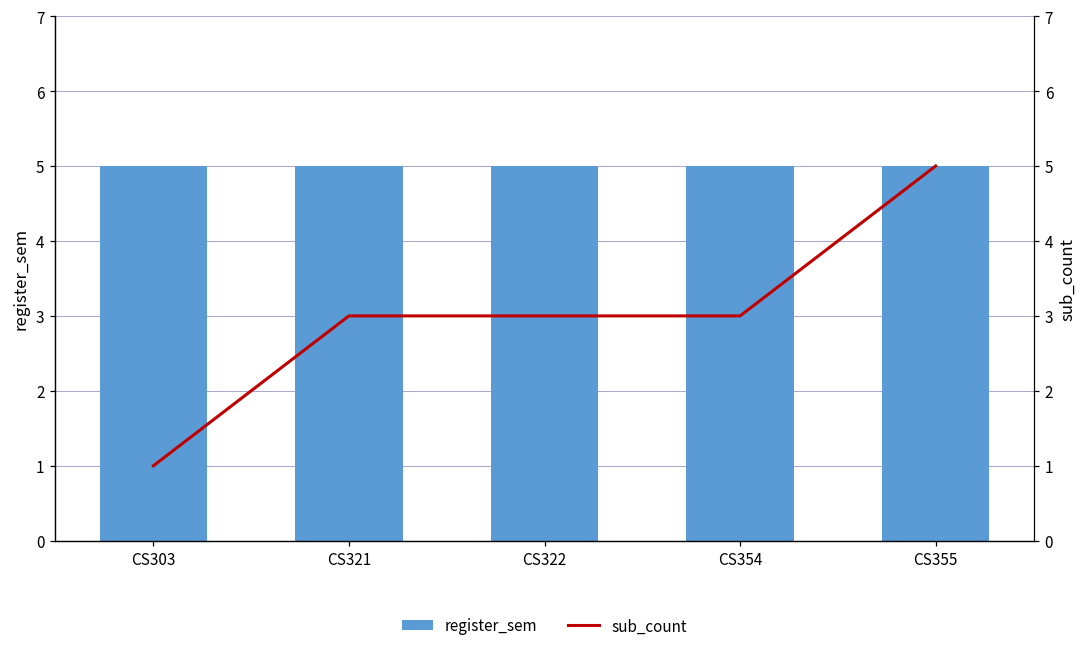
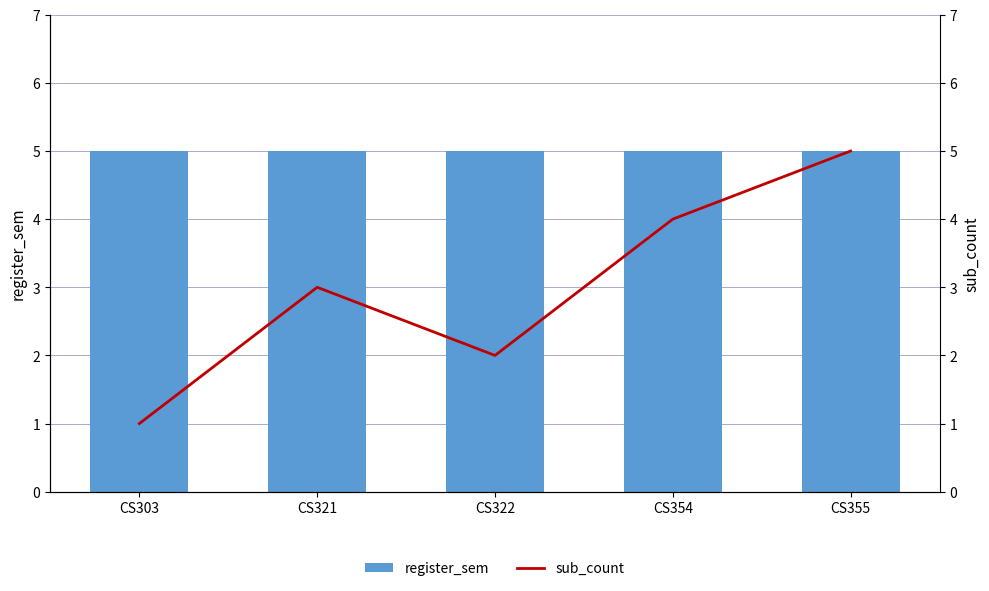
sub_count, CS322: 3 -> 2
sub_count, CS354: 3 -> 4
